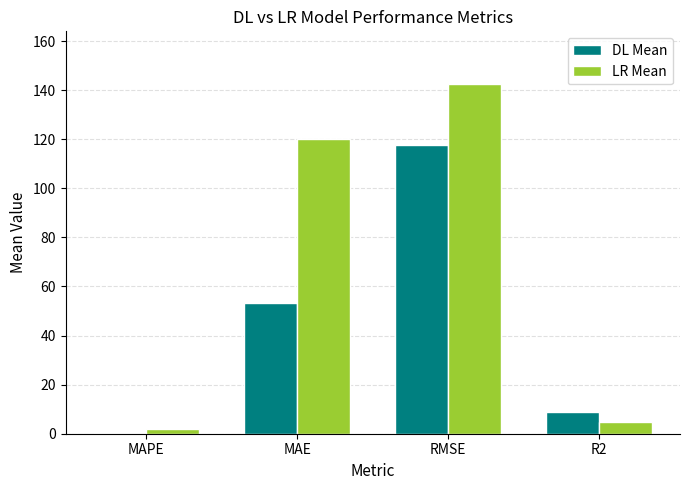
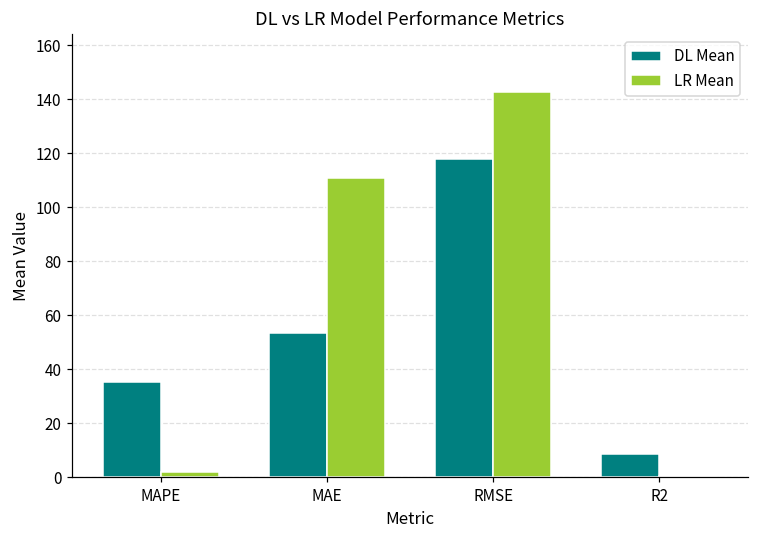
DL Mean, MAPE: 0 -> 35
LR Mean, MAE: 120 -> 111
LR Mean, R2: 5 -> 1
